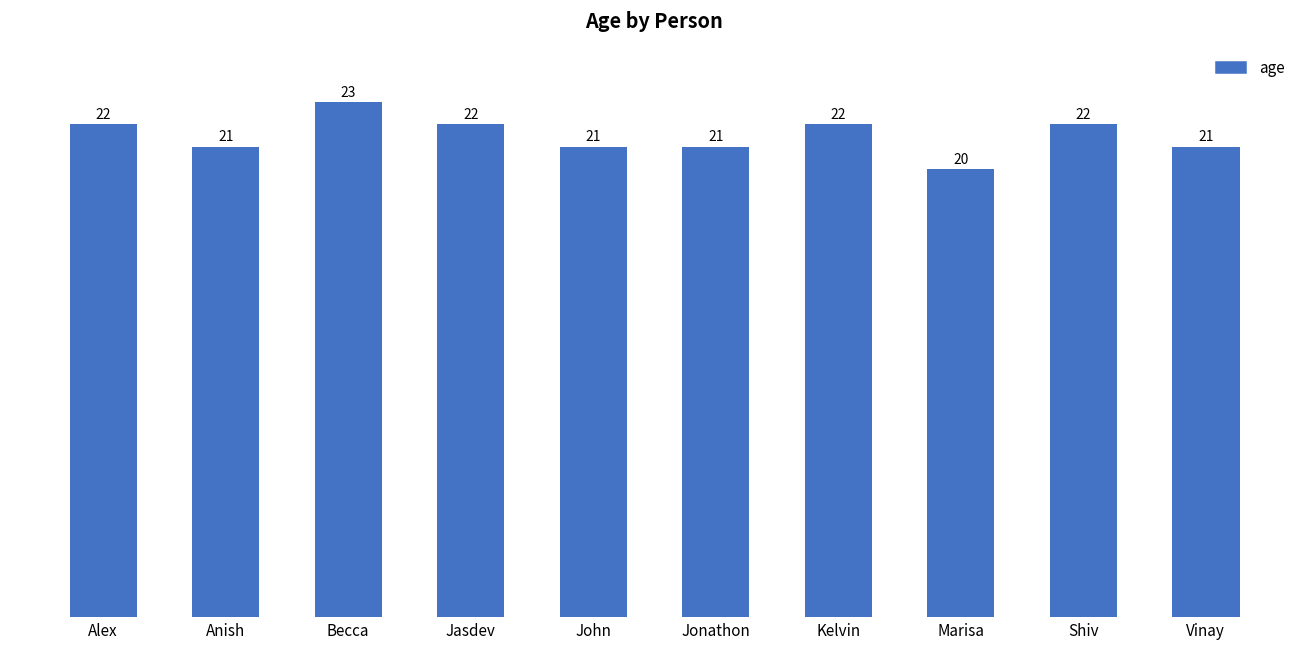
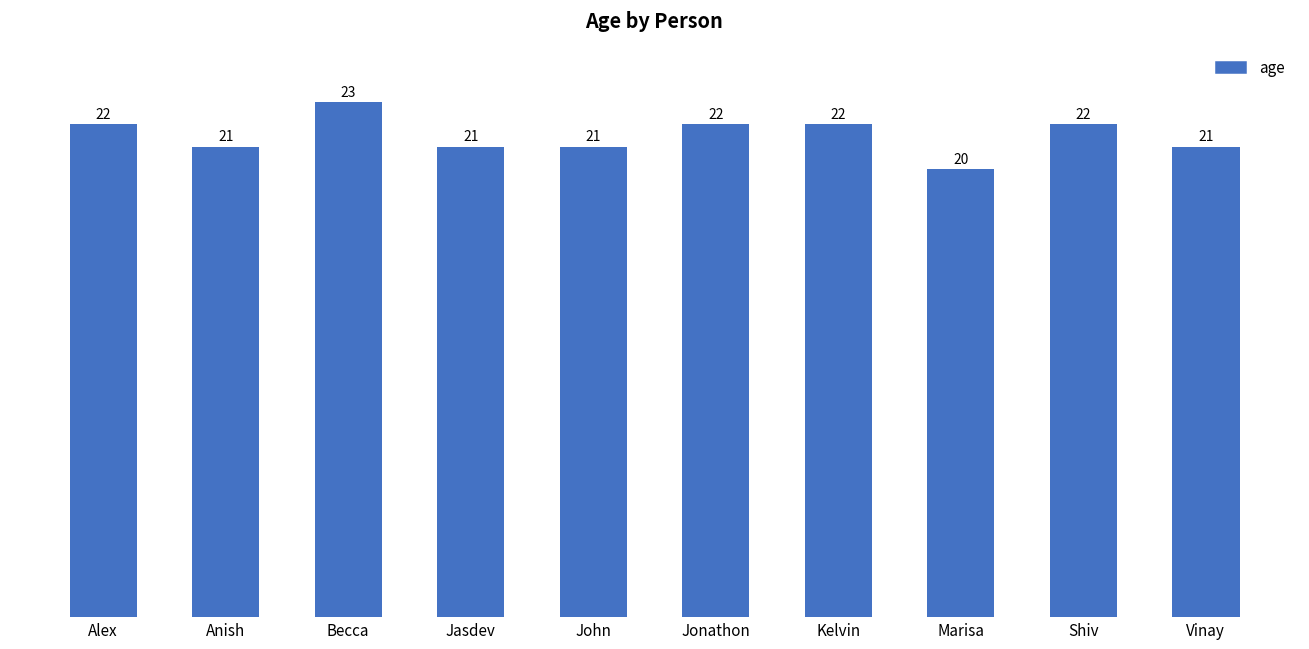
Jasdev: 22 -> 21
Jonathon: 21 -> 22
